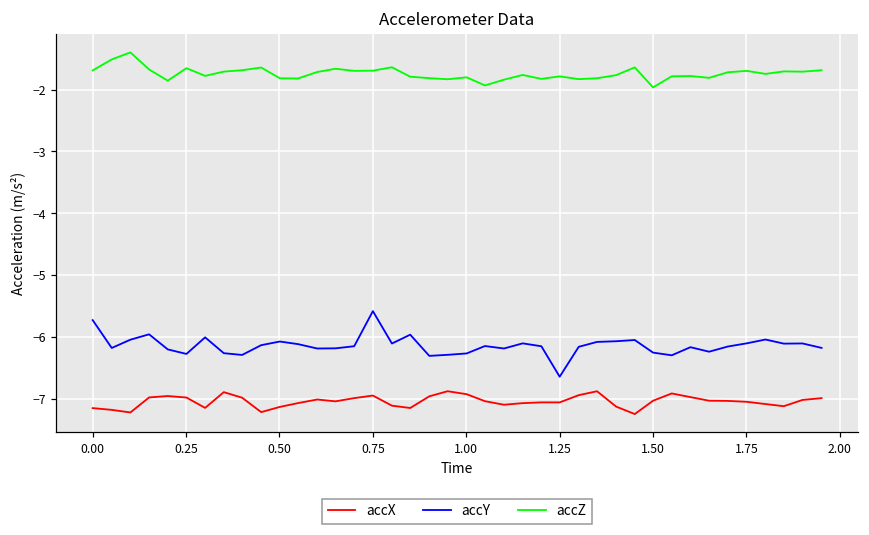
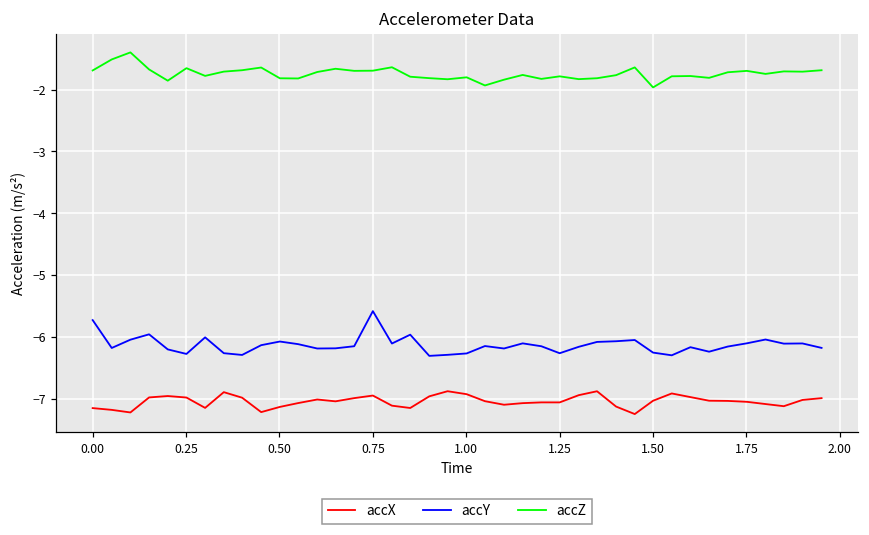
accY, 1.25: -6.6 -> -6.3
